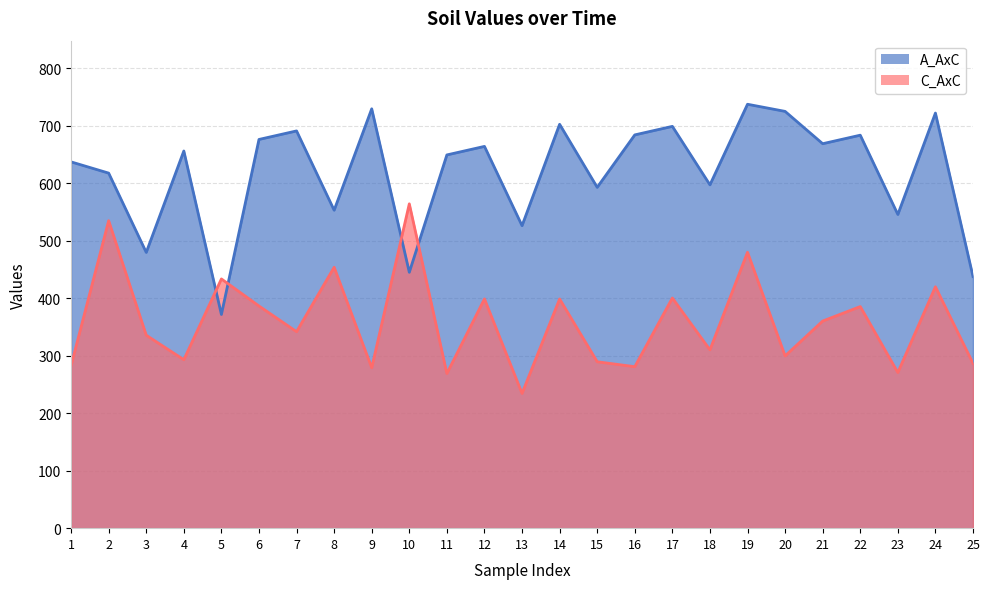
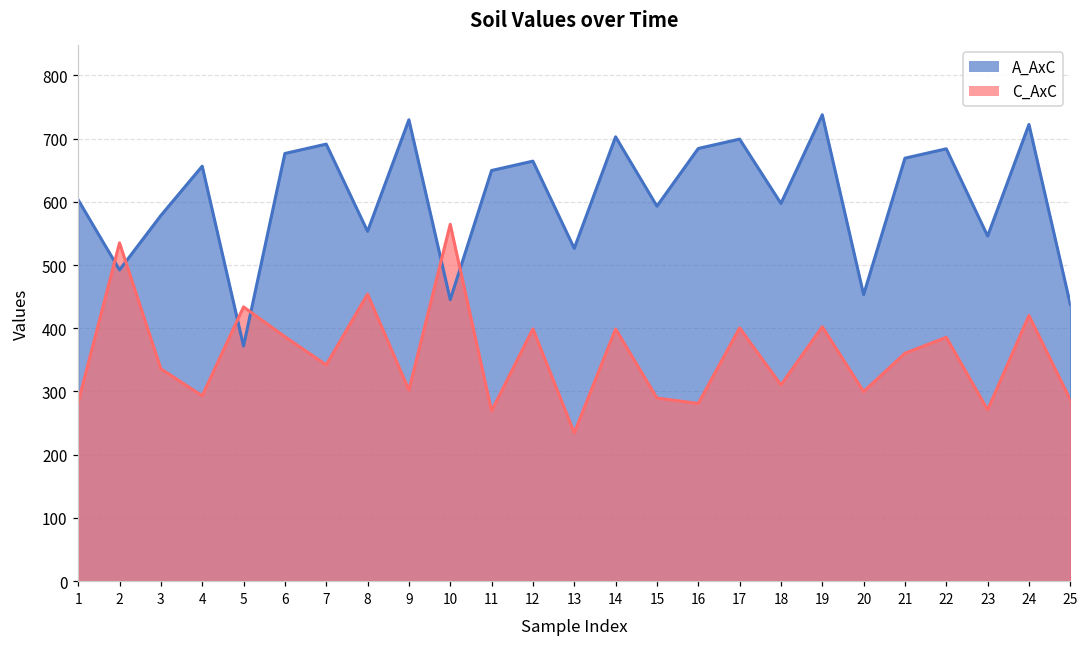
A_AxC, 1: 640 -> 600
A_AxC, 2: 620 -> 490
A_AxC, 3: 480 -> 580
C_AxC, 9: 280 -> 300
C_AxC, 19: 480 -> 400
A_AxC, 20: 730 -> 450
